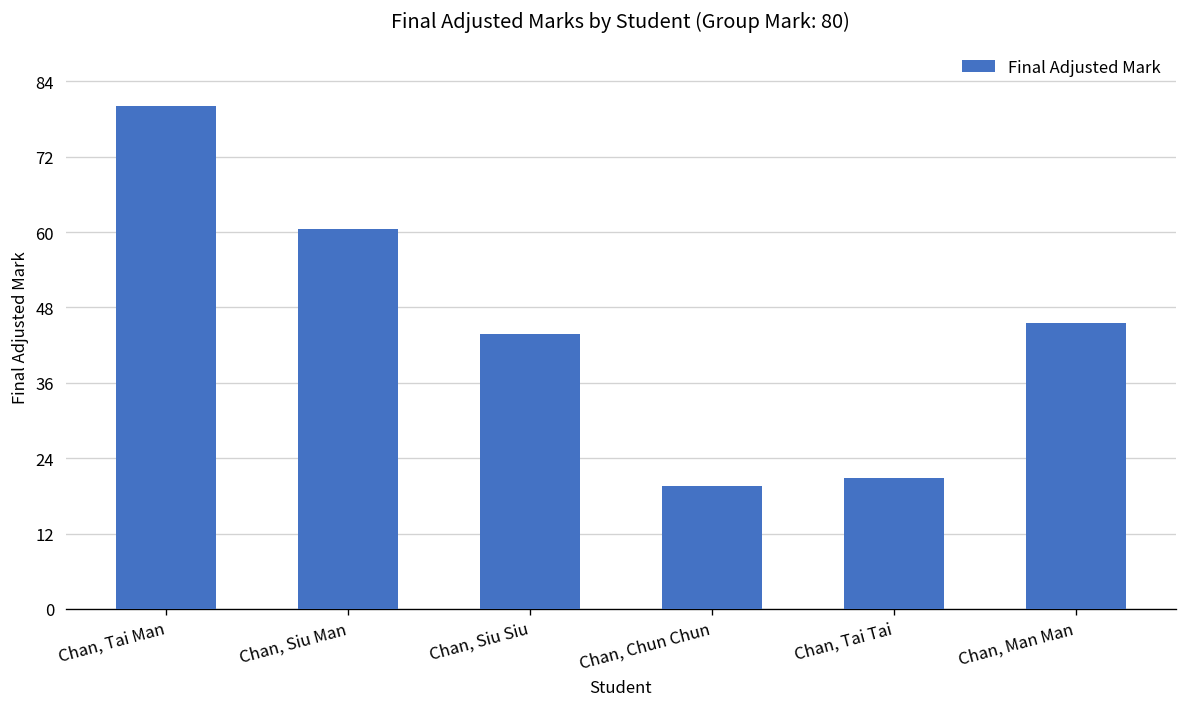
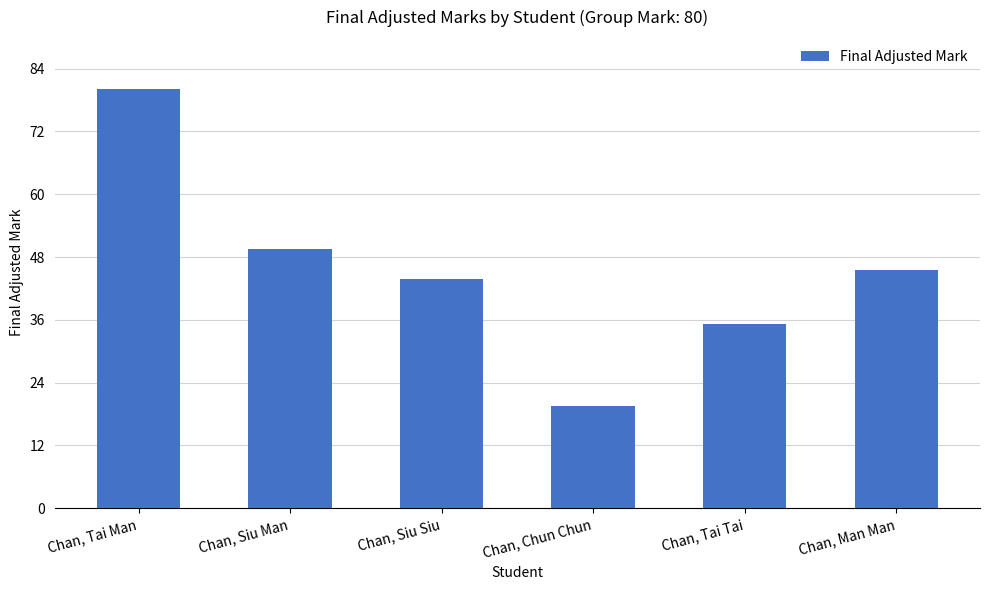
Chan, Siu Man: 60 -> 50
Chan, Tai Tai: 21 -> 35
